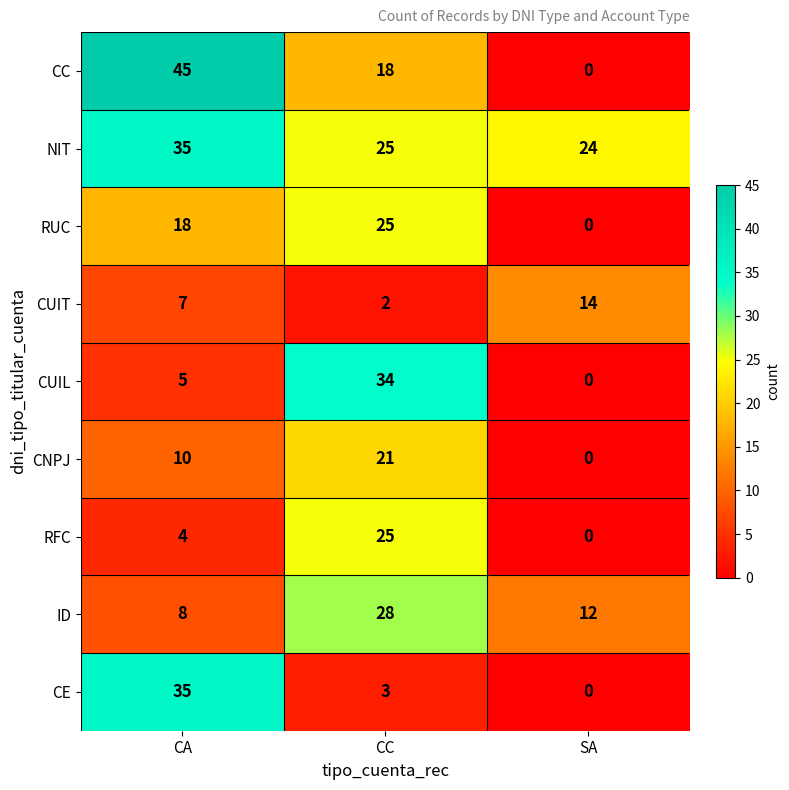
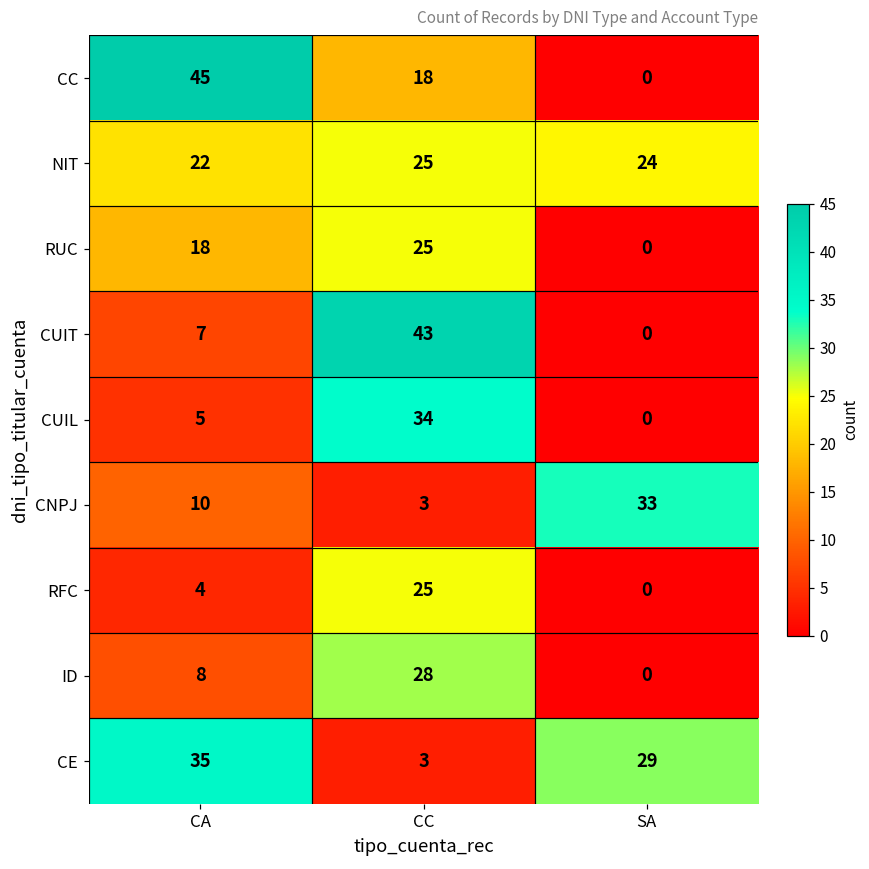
NIT, CA: 35 -> 22
CUIT, CC: 2 -> 43
CUIT, SA: 14 -> 0
CNPJ, CC: 21 -> 3
CNPJ, SA: 0 -> 33
ID, SA: 12 -> 0
CE, SA: 0 -> 29
